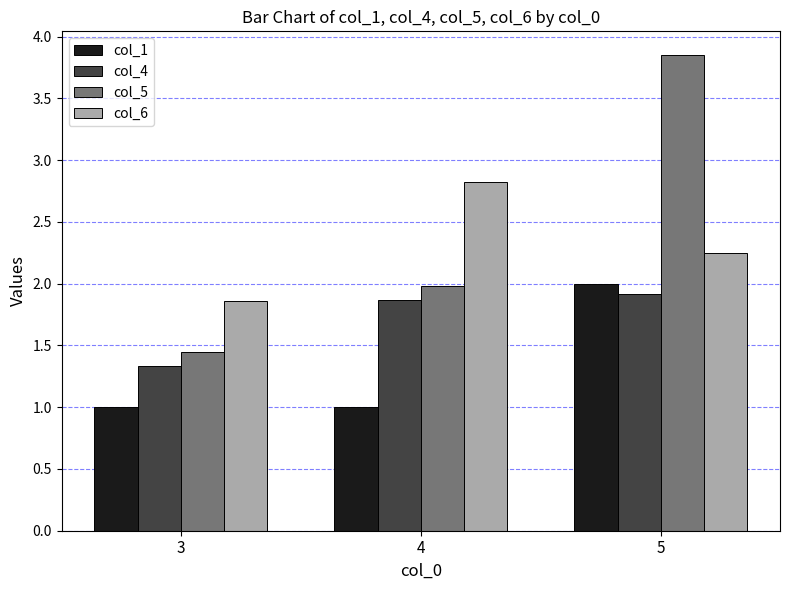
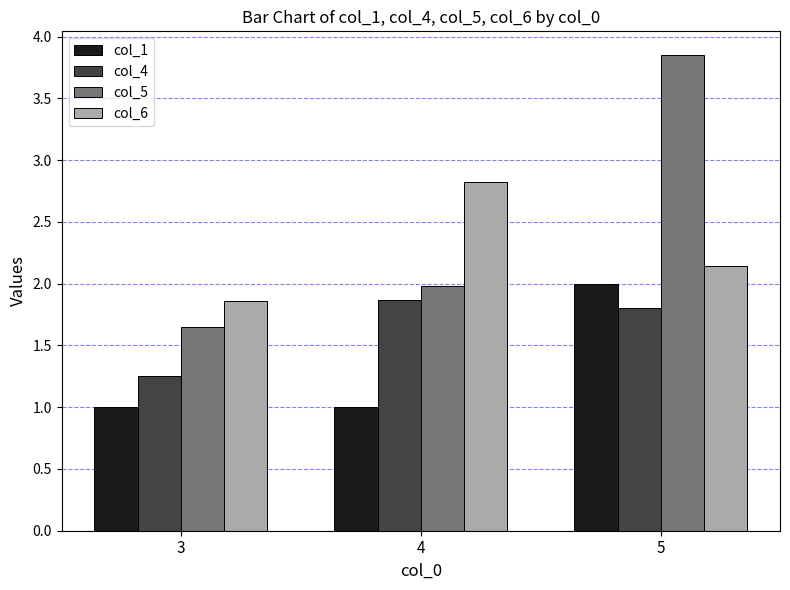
col_4, 3: 1.33 -> 1.25
col_5, 3: 1.45 -> 1.65
col_4, 5: 1.92 -> 1.80
col_6, 5: 2.25 -> 2.14
